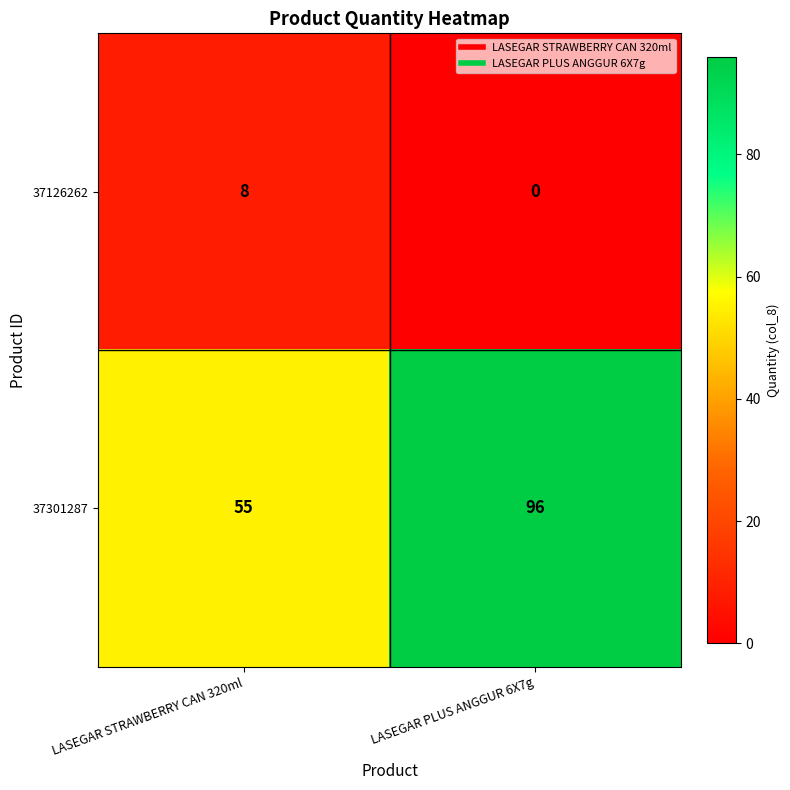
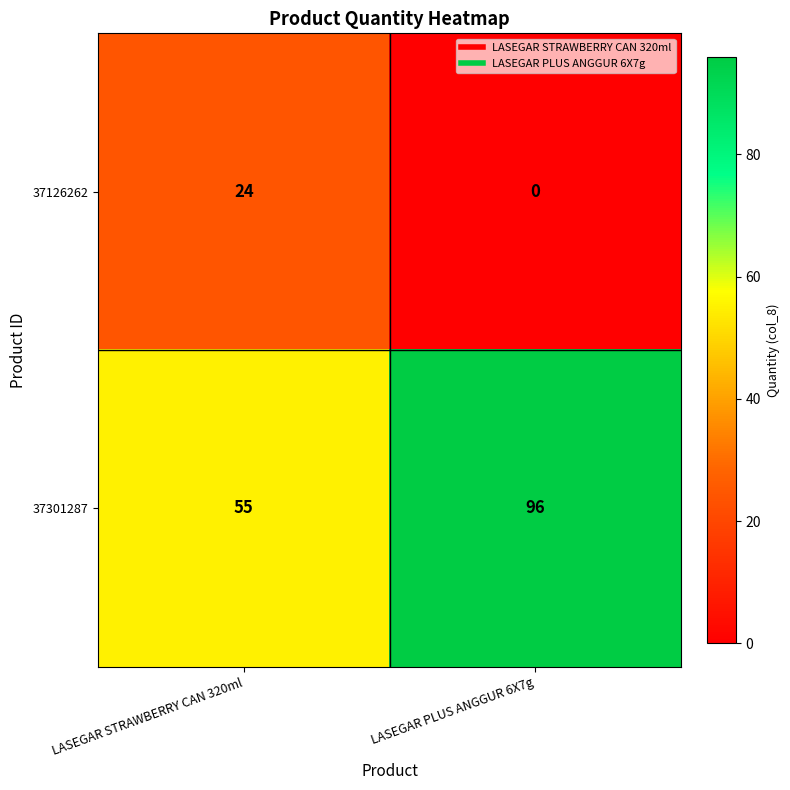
37126262, LASEGAR STRAWBERRY CAN 320ml: 8 -> 24
